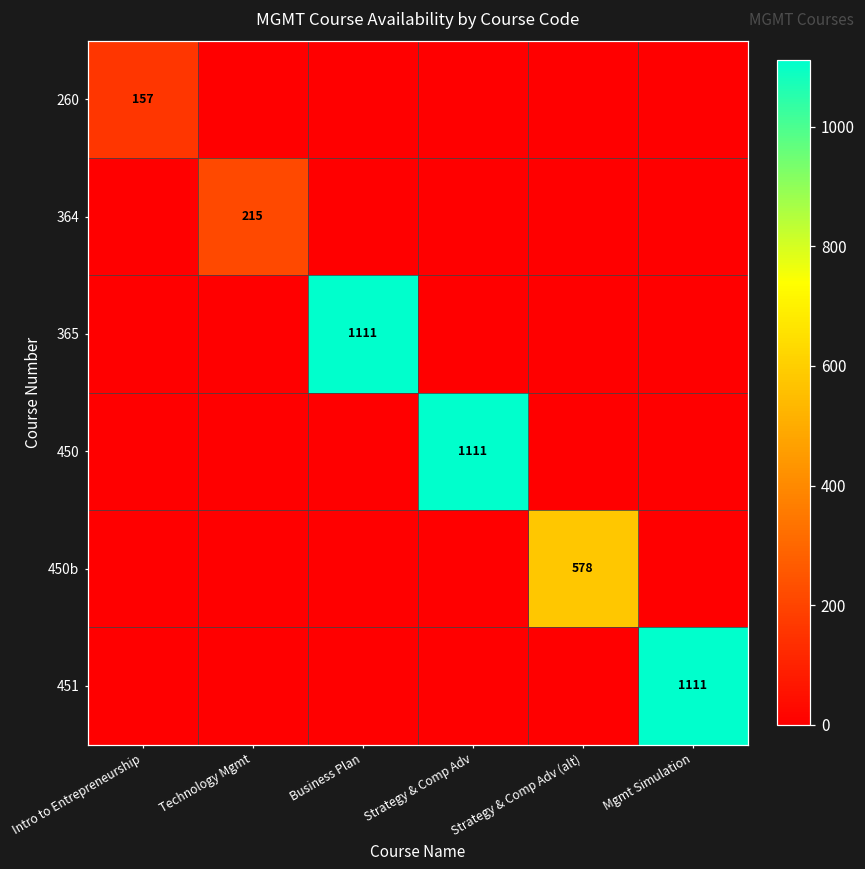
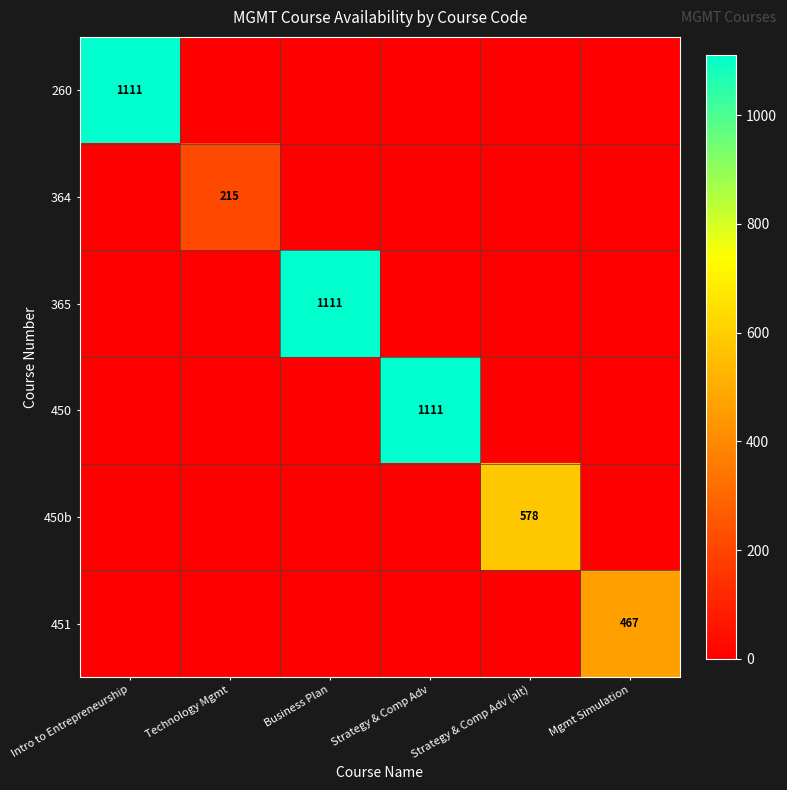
260, Intro to Entrepreneurship: 157 -> 1111
451, Mgmt Simulation: 1111 -> 467
